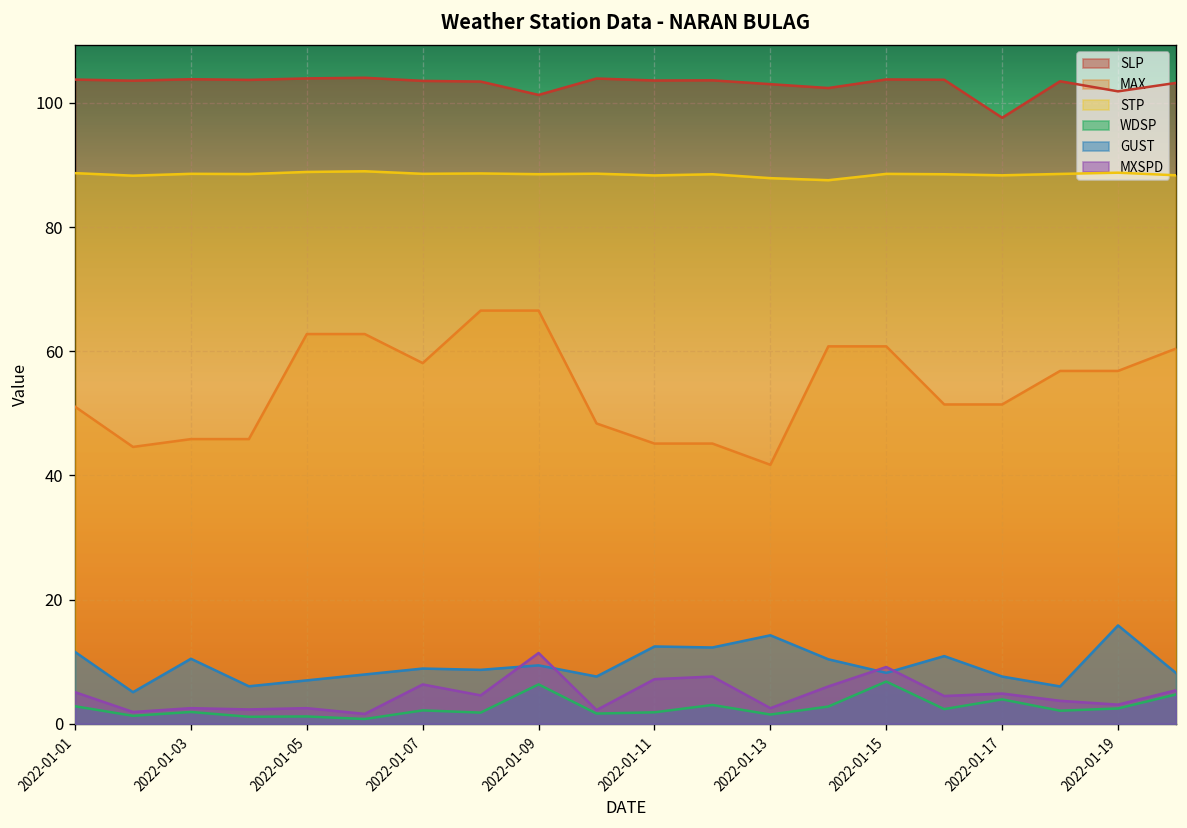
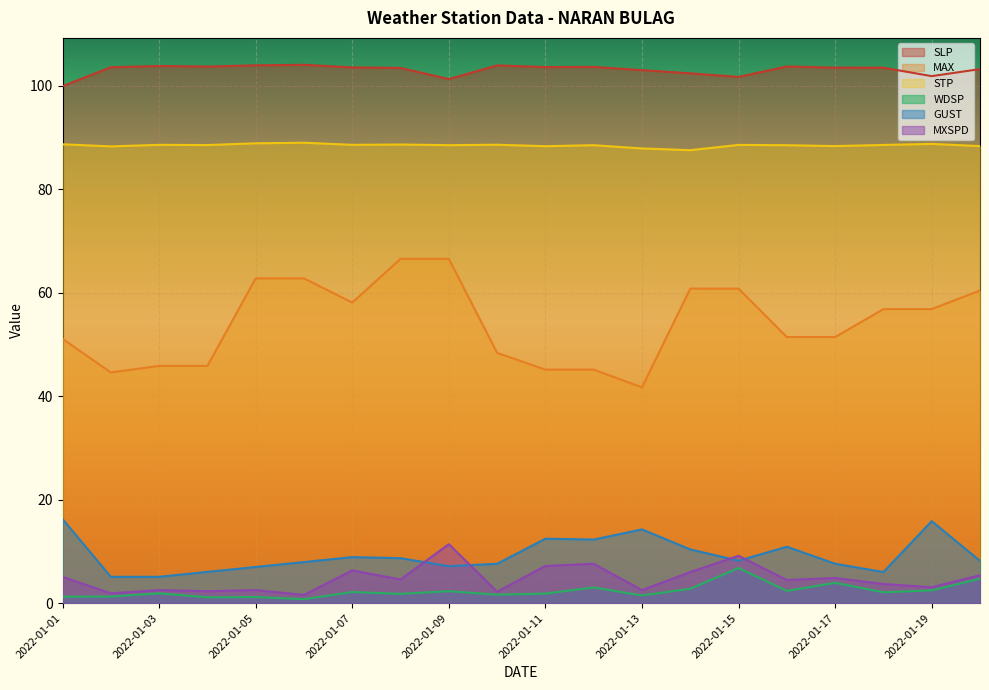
SLP, 2022-01-01: 104 -> 100
WDSP, 2022-01-01: 3 -> 1
GUST, 2022-01-01: 12 -> 16
GUST, 2022-01-03: 10 -> 5
WDSP, 2022-01-09: 6 -> 2
GUST, 2022-01-09: 9 -> 7
SLP, 2022-01-15: 104 -> 102
SLP, 2022-01-17: 98 -> 104
